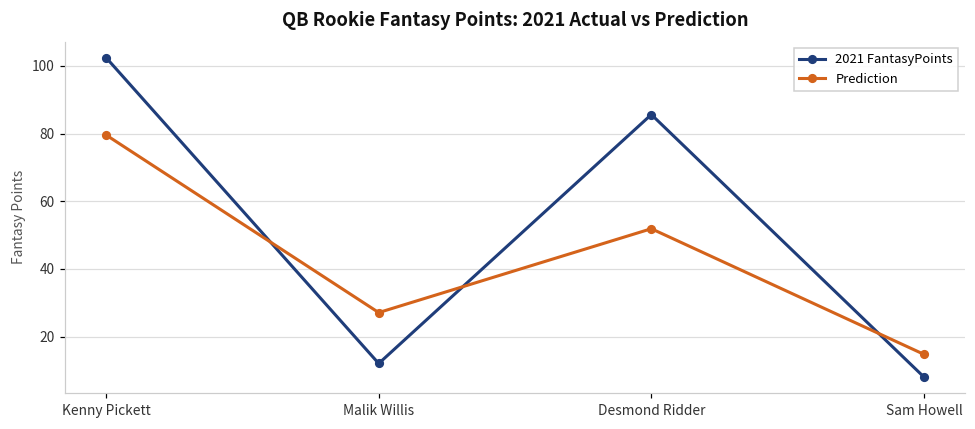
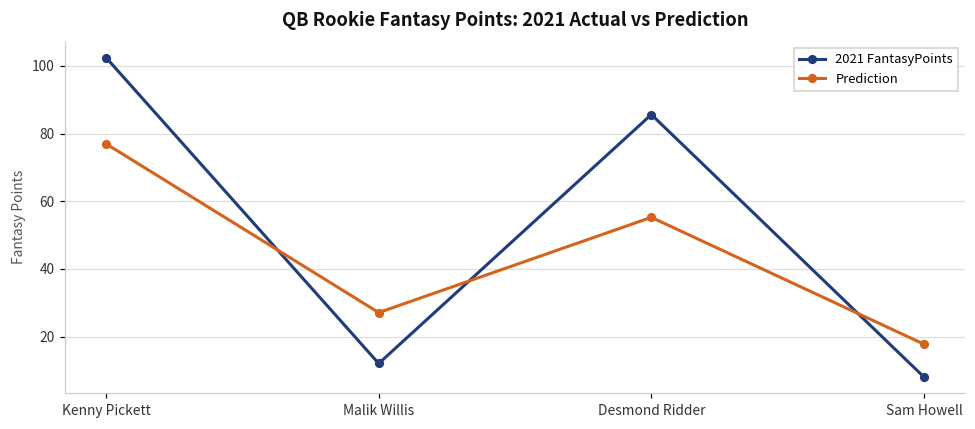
Prediction, Kenny Pickett: 80 -> 77
Prediction, Desmond Ridder: 52 -> 55
Prediction, Sam Howell: 15 -> 18
